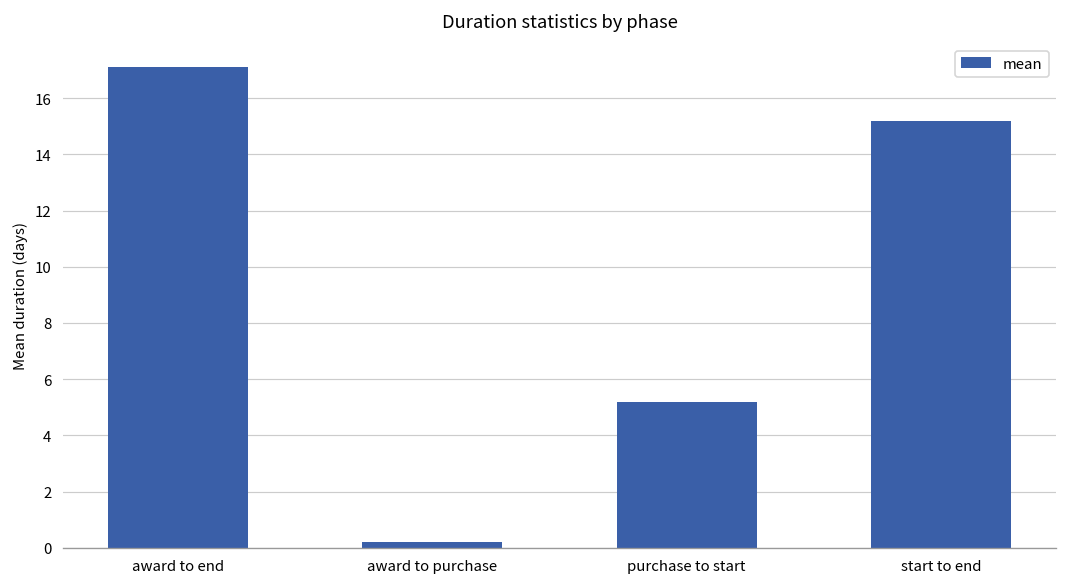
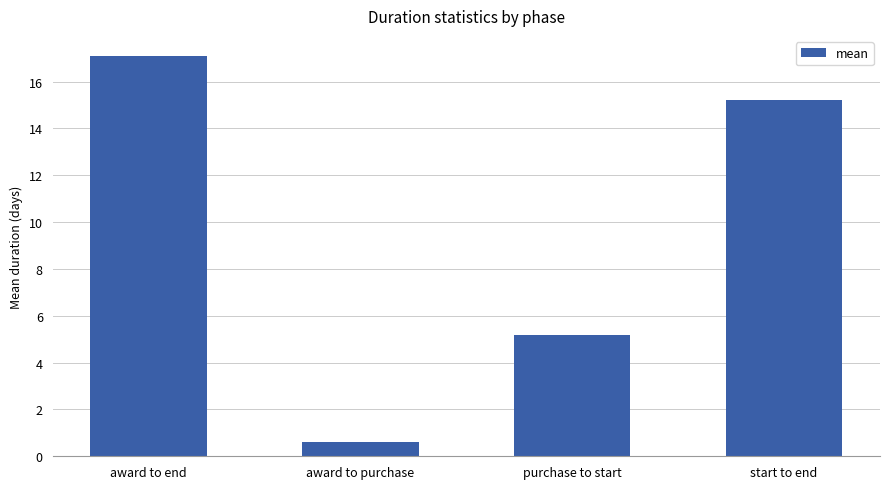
award to purchase: 0.2 -> 0.6
